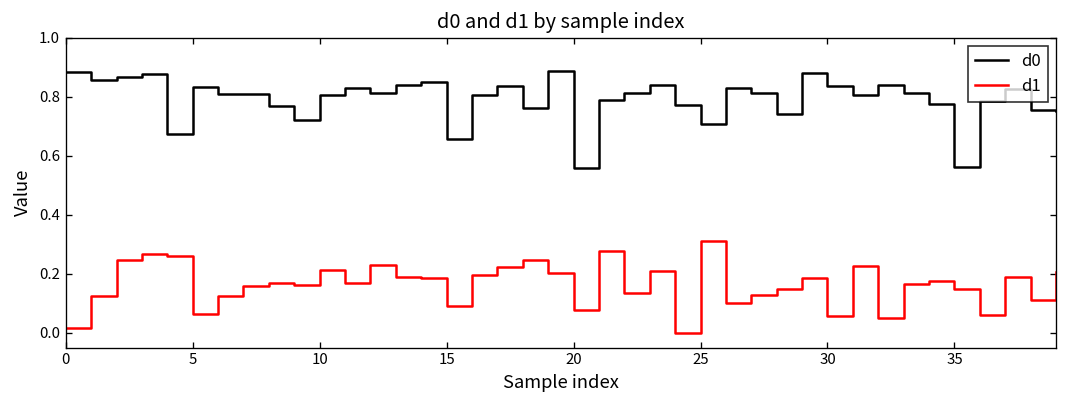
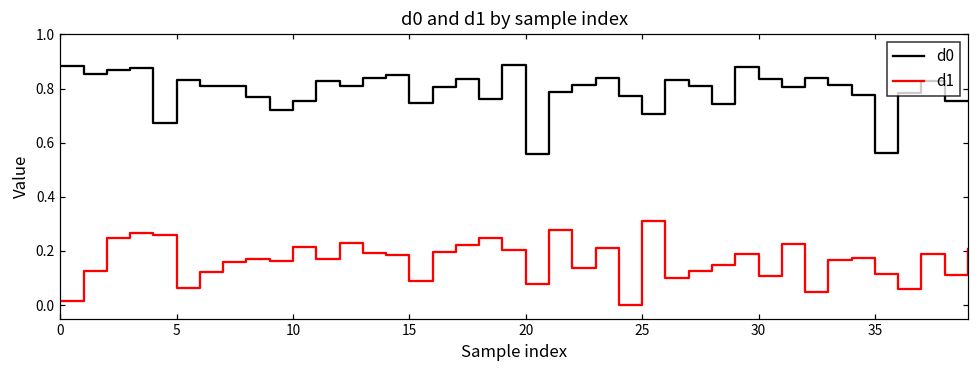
d0, 10: 0.81 -> 0.76
d0, 15: 0.66 -> 0.75
d1, 30: 0.06 -> 0.11
d1, 35: 0.15 -> 0.12
